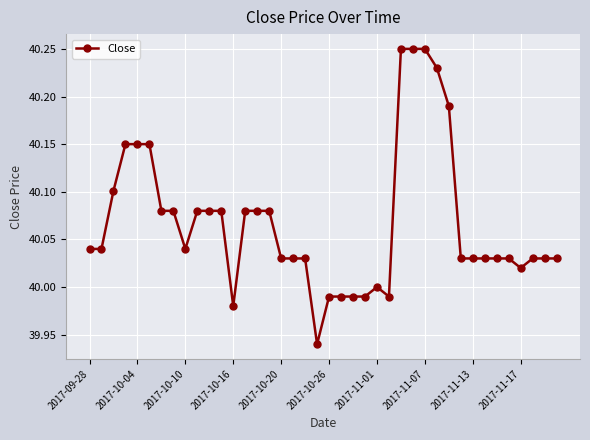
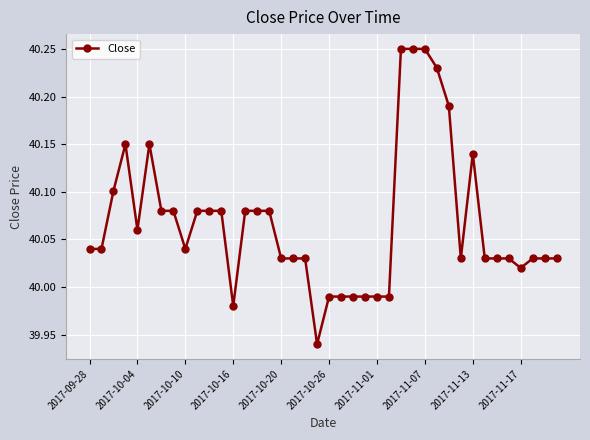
2017-10-04: 40.15 -> 40.06
2017-11-01: 40.00 -> 39.99
2017-11-13: 40.03 -> 40.14
